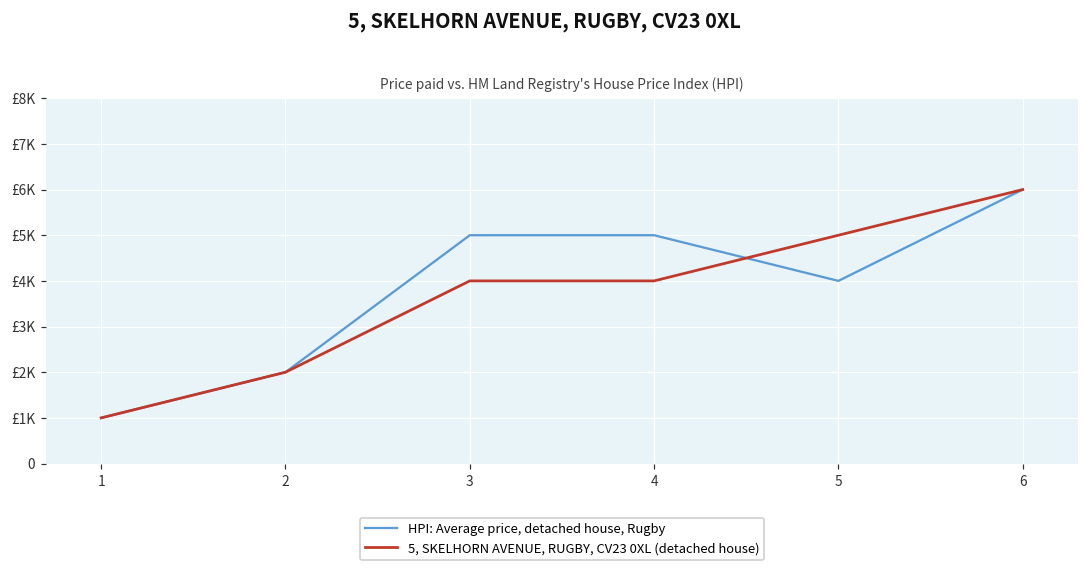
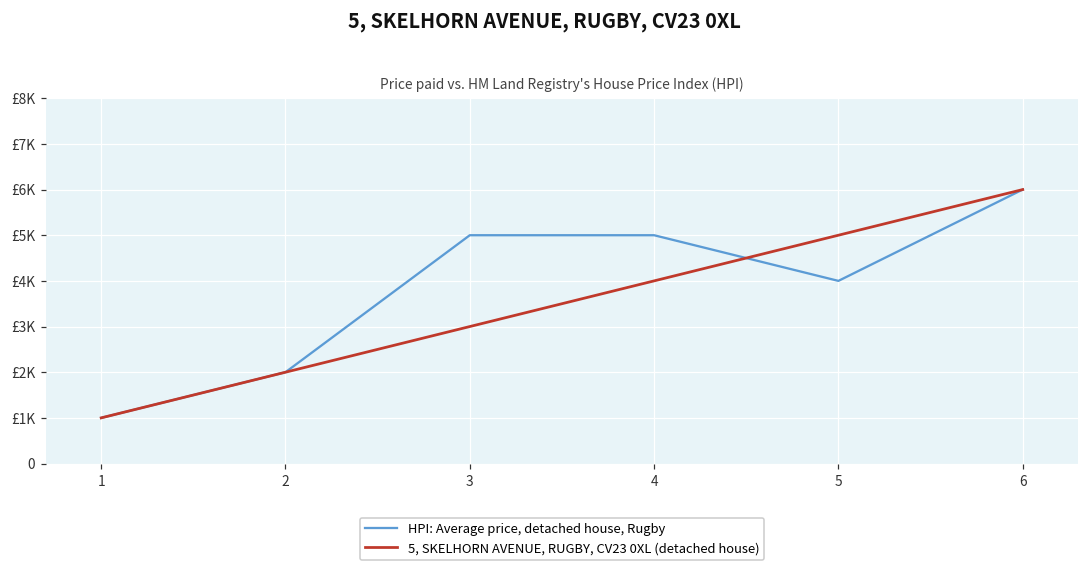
5, SKELHORN AVENUE, RUGBY, CV23 0XL (detached house), 3: £4000 -> £3000
